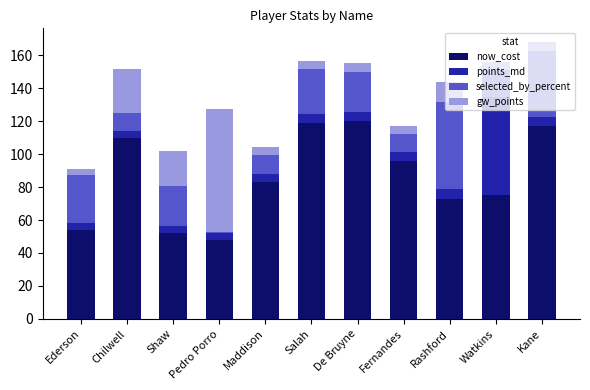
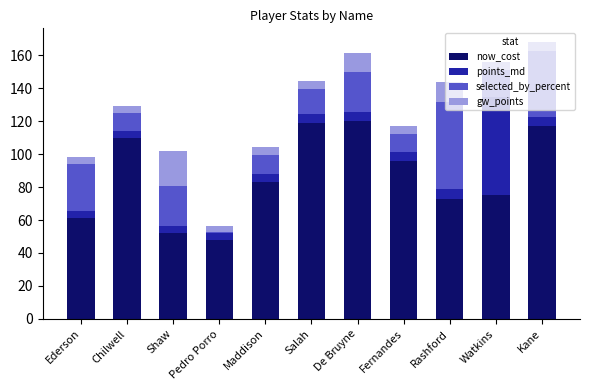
now_cost, Ederson: 54 -> 61
gw_points, Chilwell: 26 -> 4
gw_points, Pedro Porro: 75 -> 4
selected_by_percent, Salah: 27 -> 15
gw_points, De Bruyne: 6 -> 11
